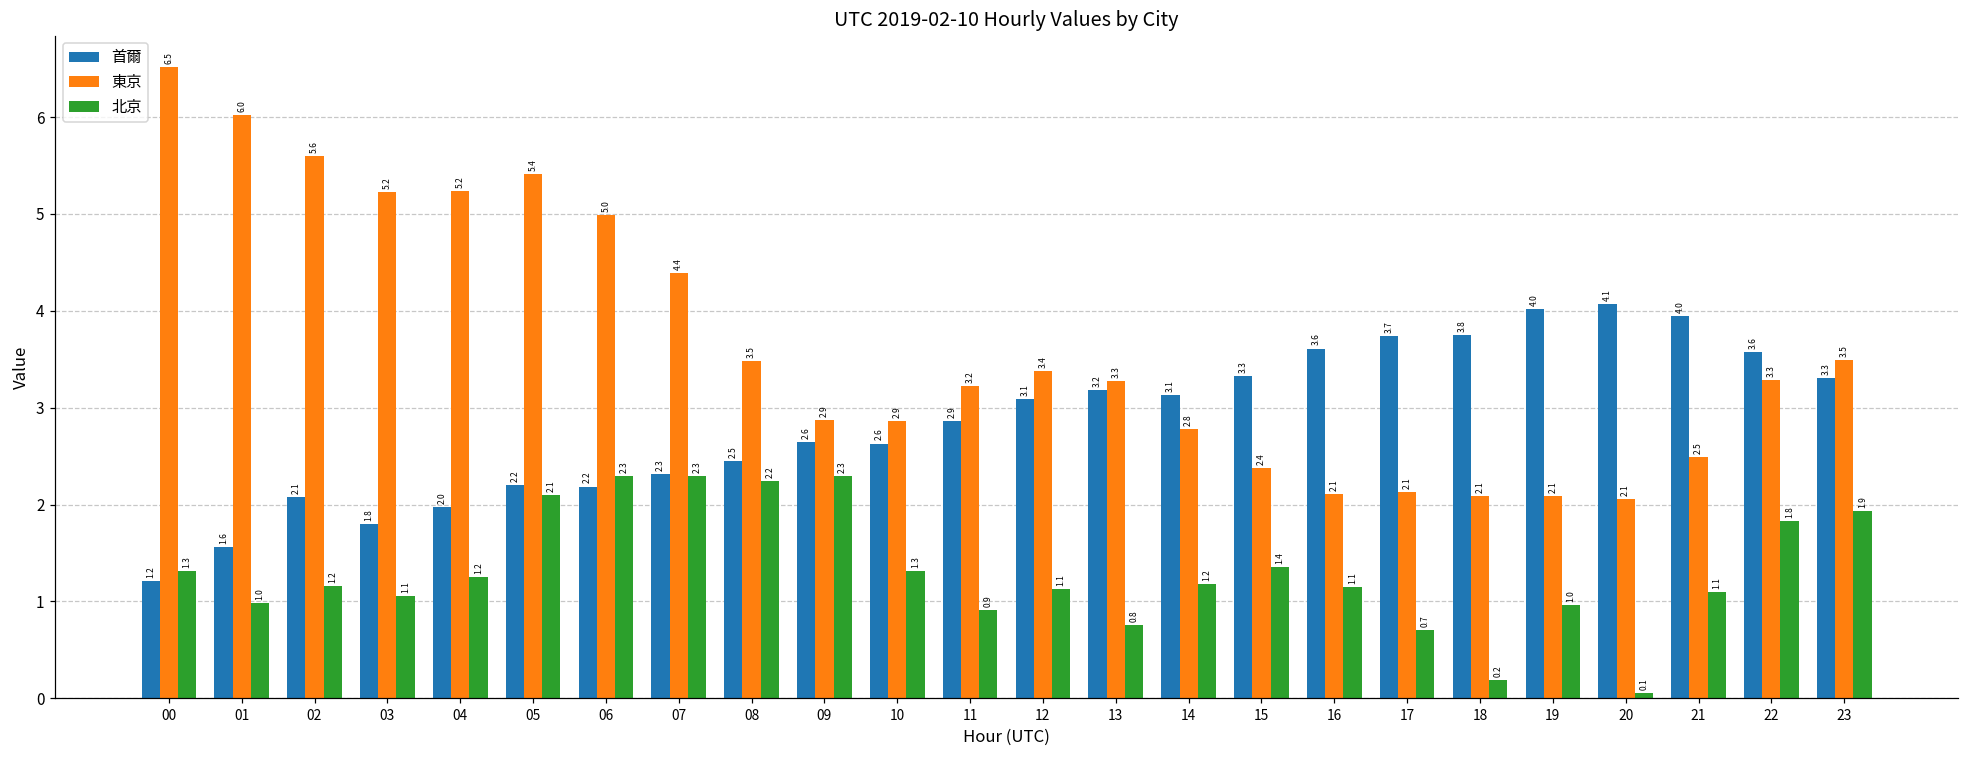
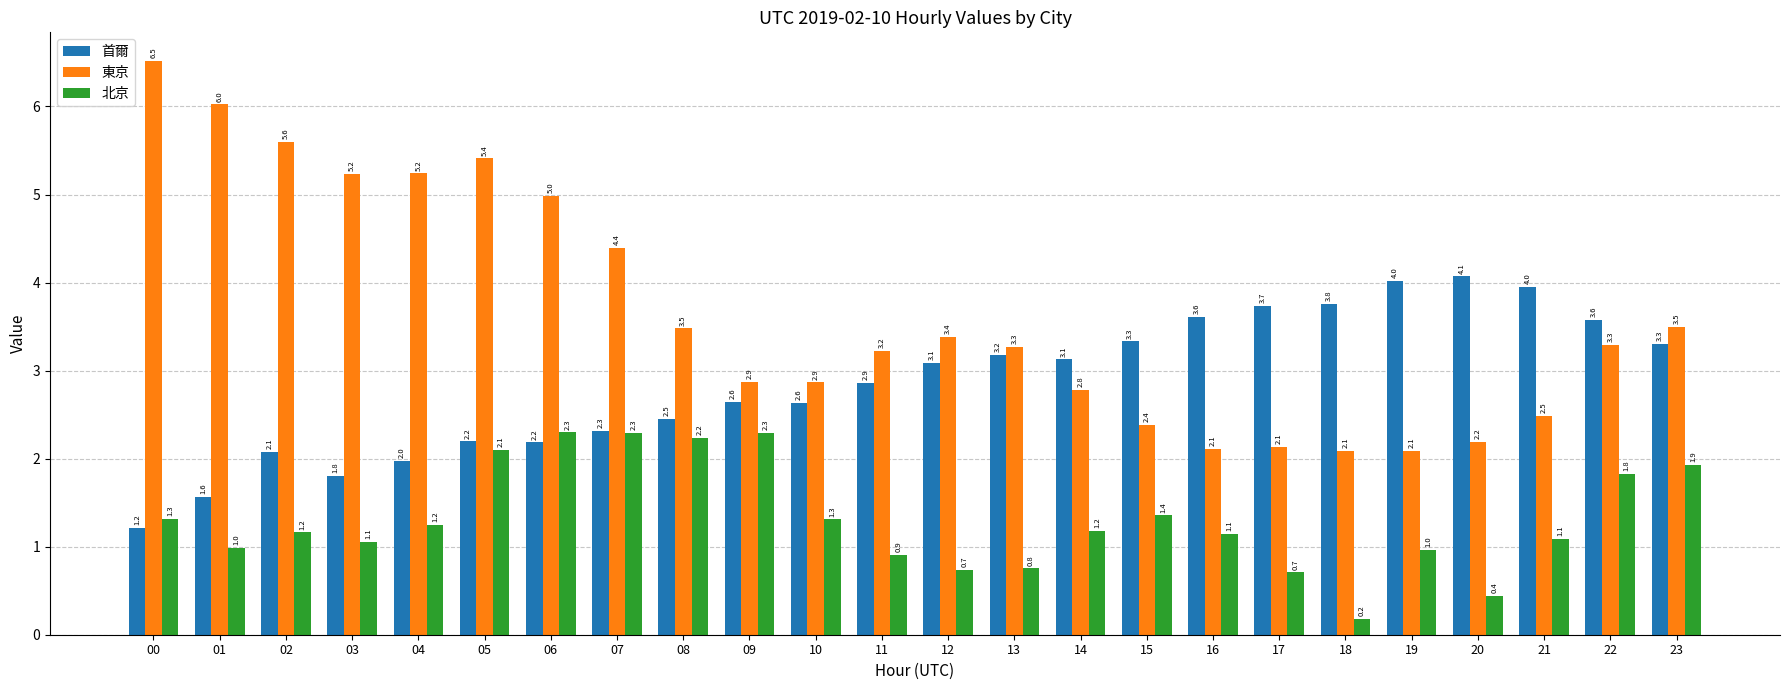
北京, 12: 1.1 -> 0.7
東京, 20: 2.1 -> 2.2
北京, 20: 0.1 -> 0.4
